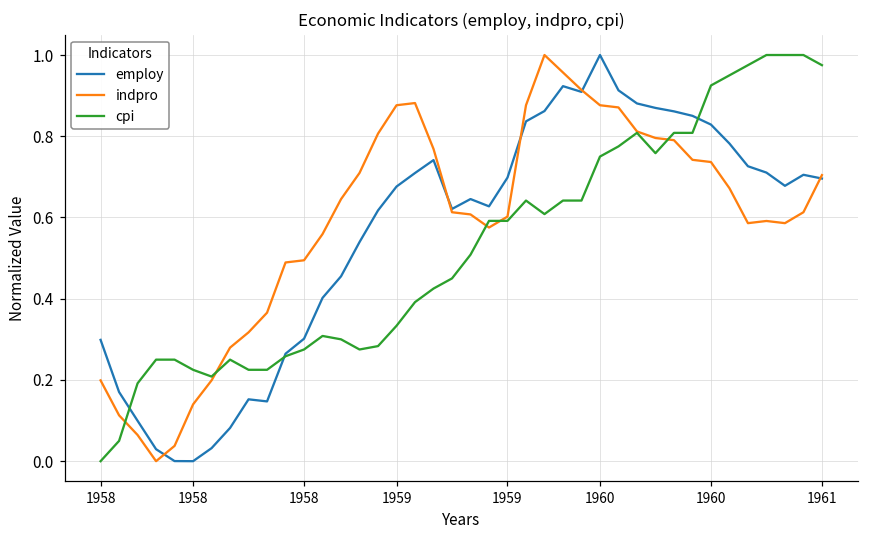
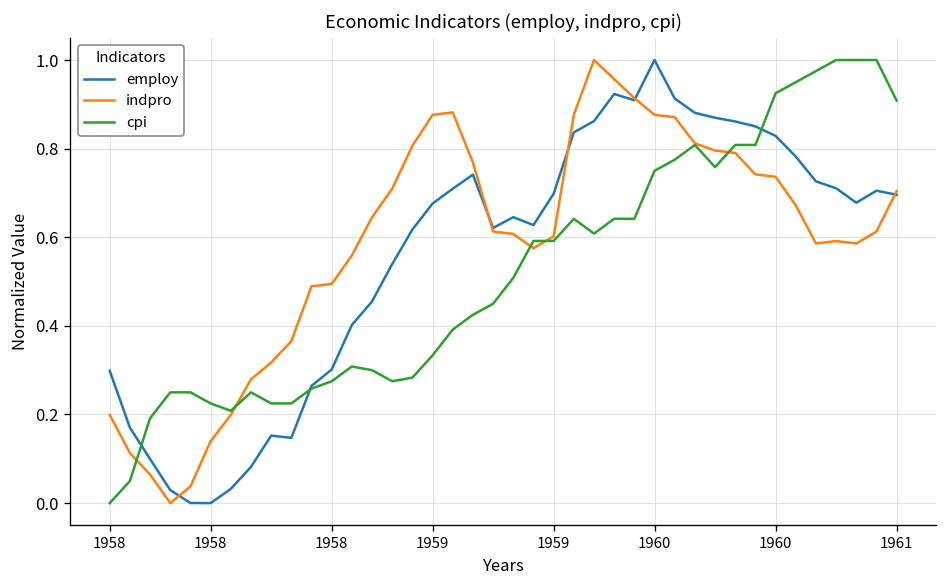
cpi, 1961: 0.97 -> 0.91
